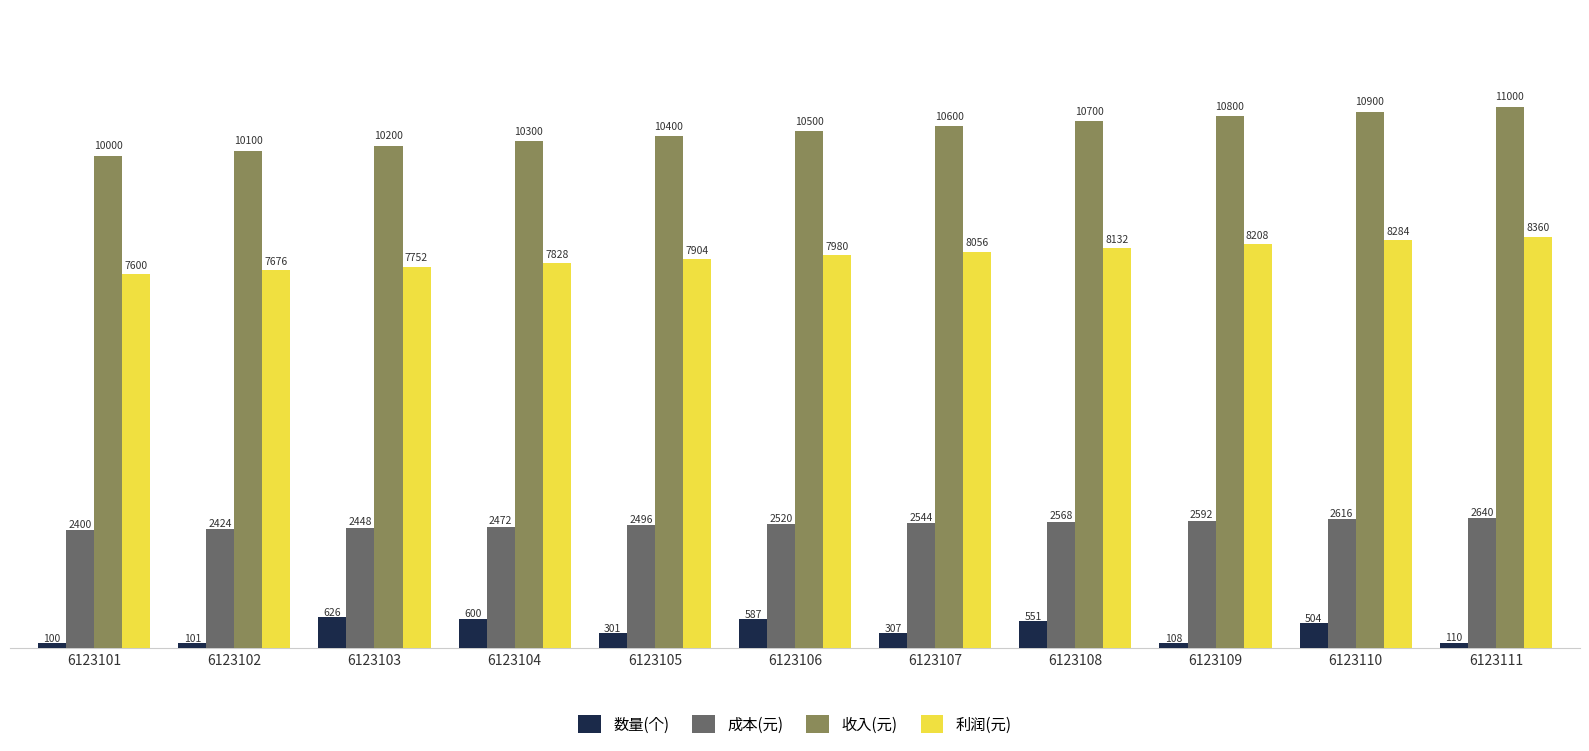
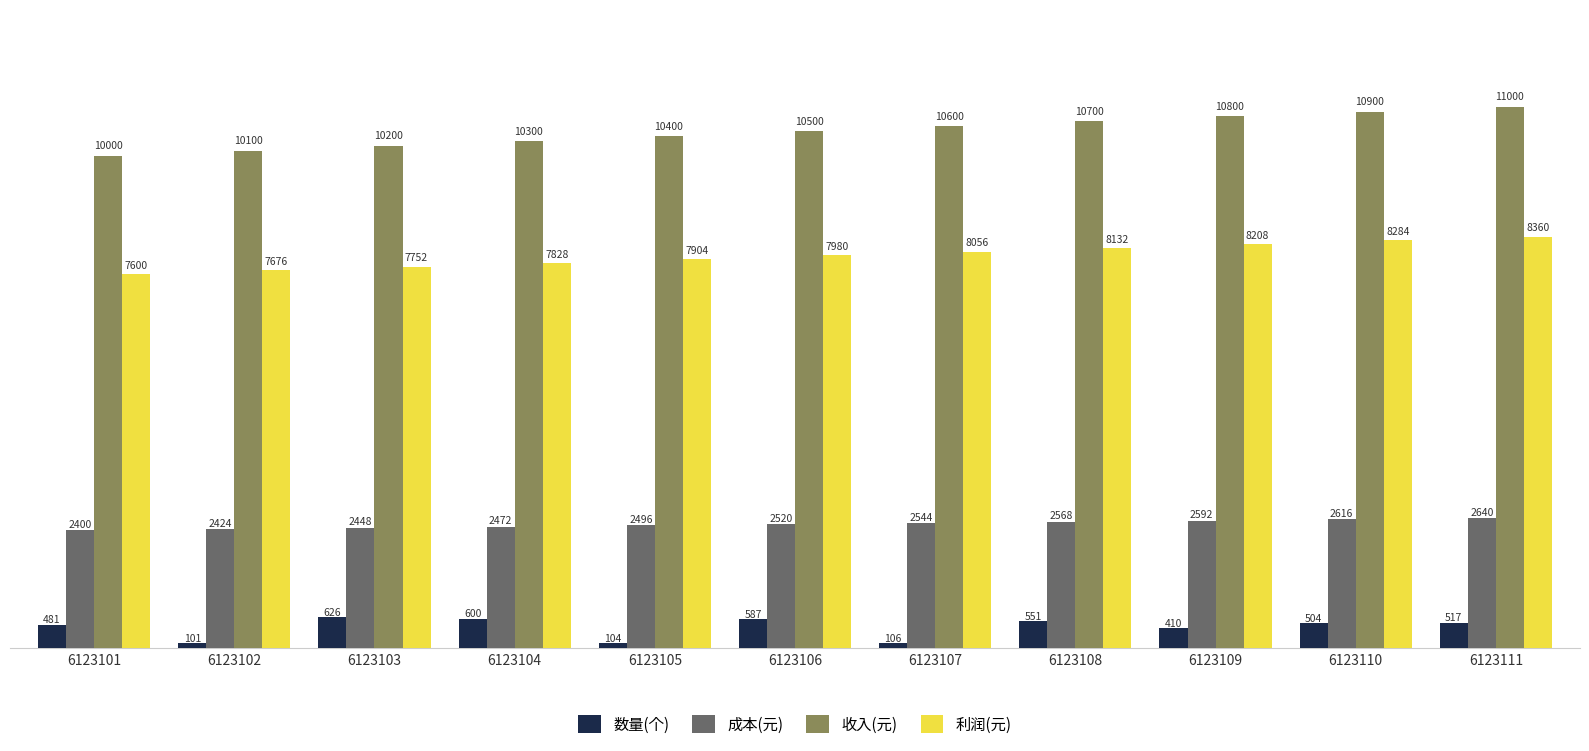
数量(个), 6123101: 100 -> 481
数量(个), 6123105: 301 -> 104
数量(个), 6123107: 307 -> 106
数量(个), 6123109: 108 -> 410
数量(个), 6123111: 110 -> 517
